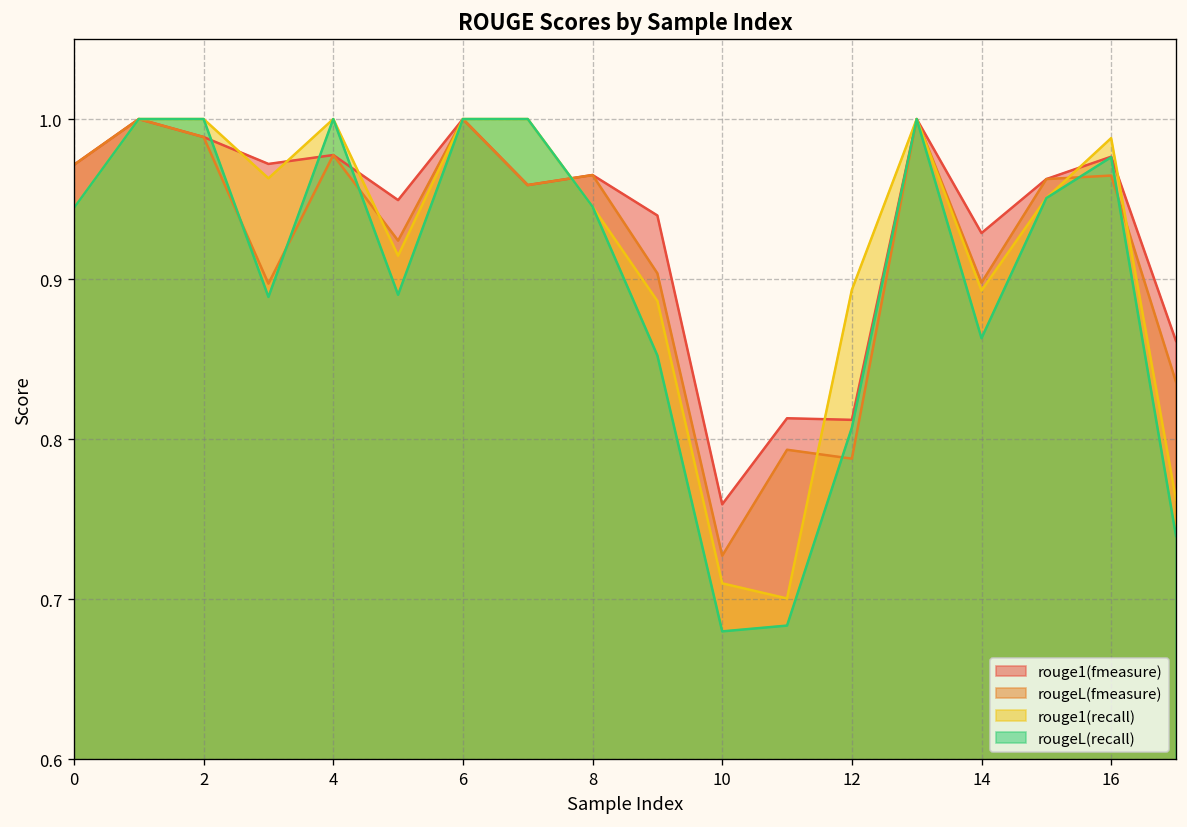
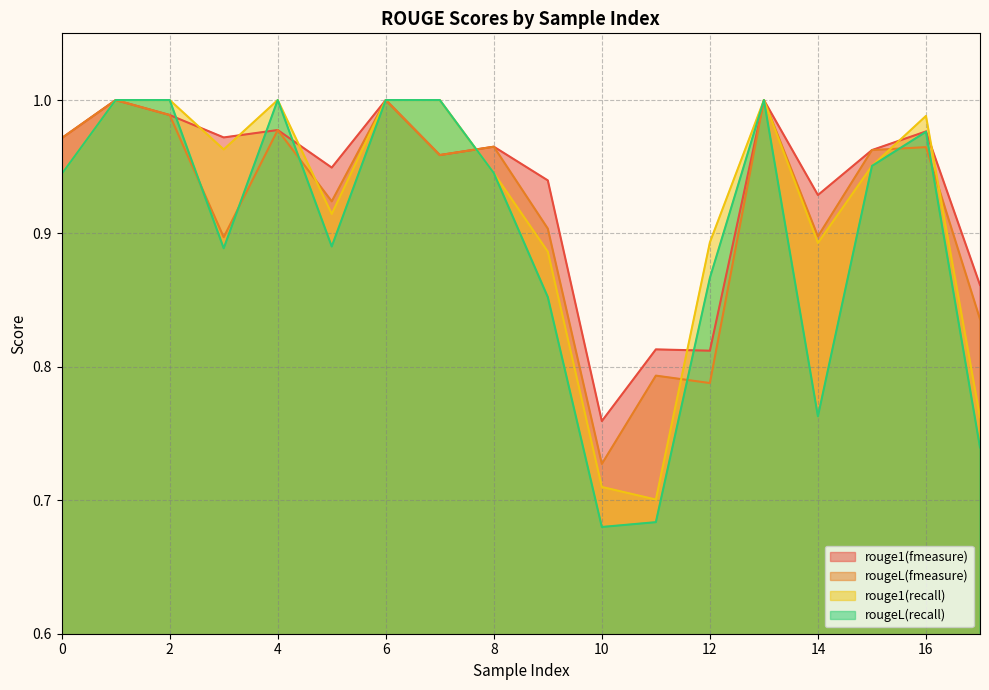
rougeL(recall), 12: 0.807 -> 0.867
rougeL(recall), 14: 0.863 -> 0.763
